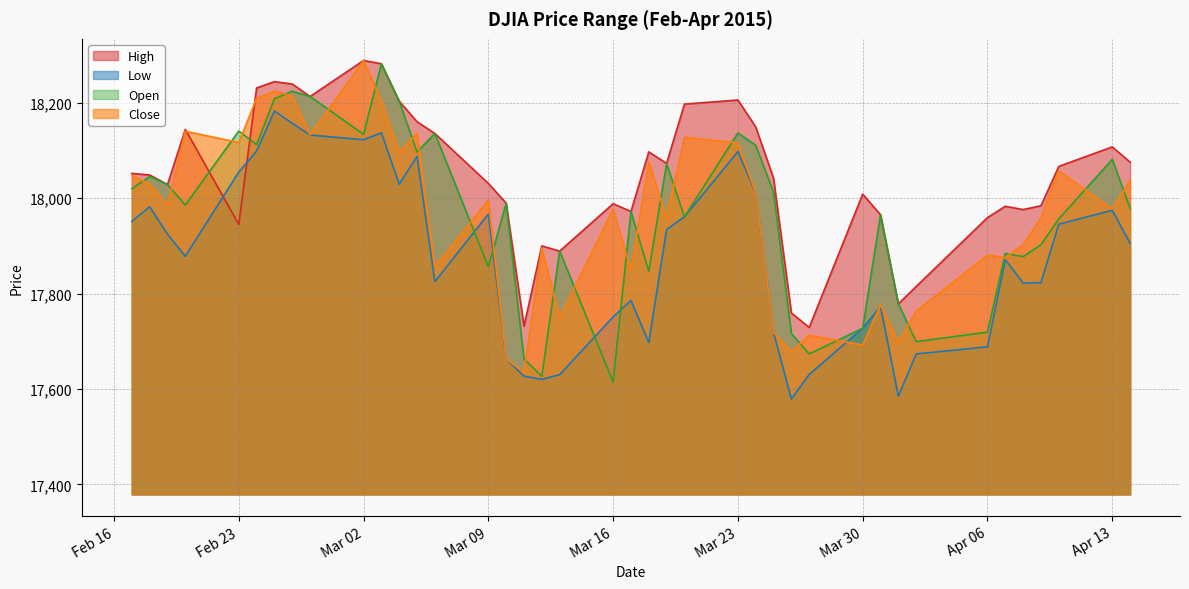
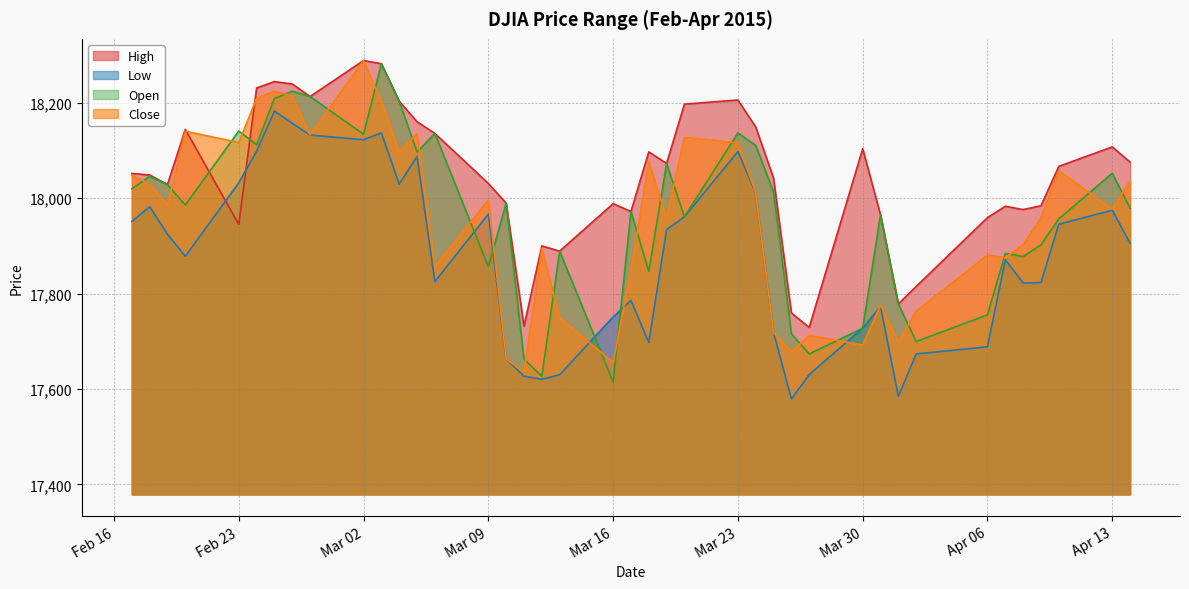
Low, Feb 23: 18,050 -> 18,030
Close, Mar 16: 17,980 -> 17,660
High, Mar 30: 18,010 -> 18,100
Open, Apr 06: 17,720 -> 17,760
Open, Apr 13: 18,080 -> 18,050
